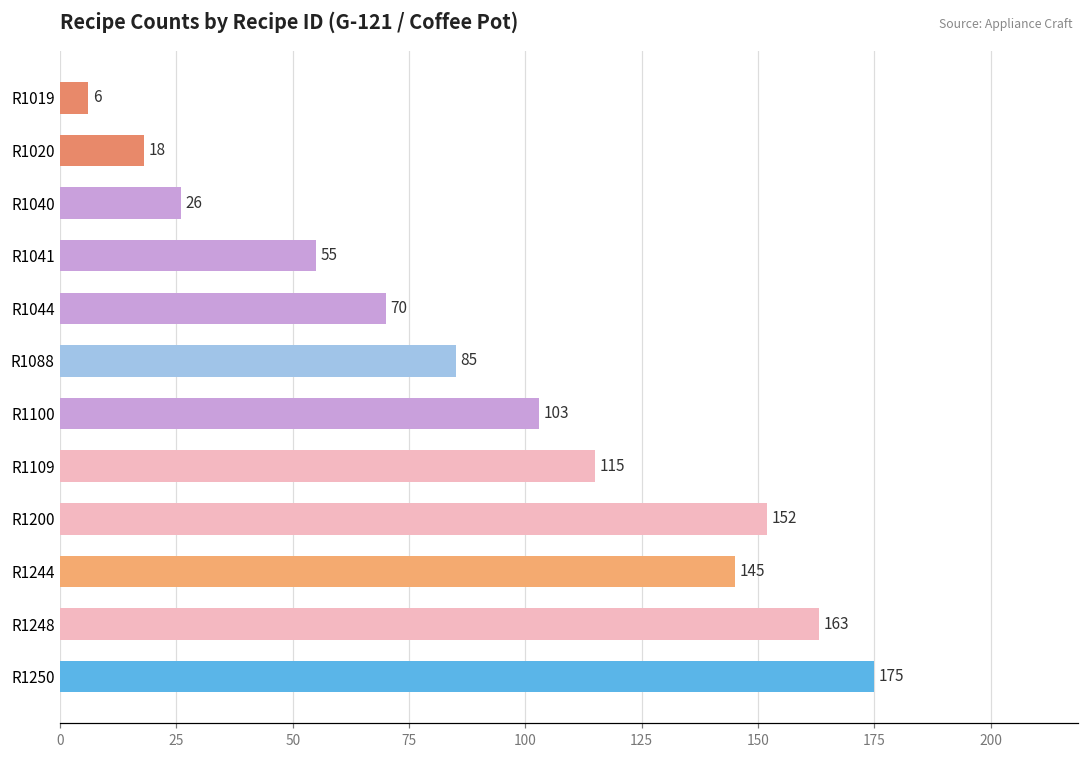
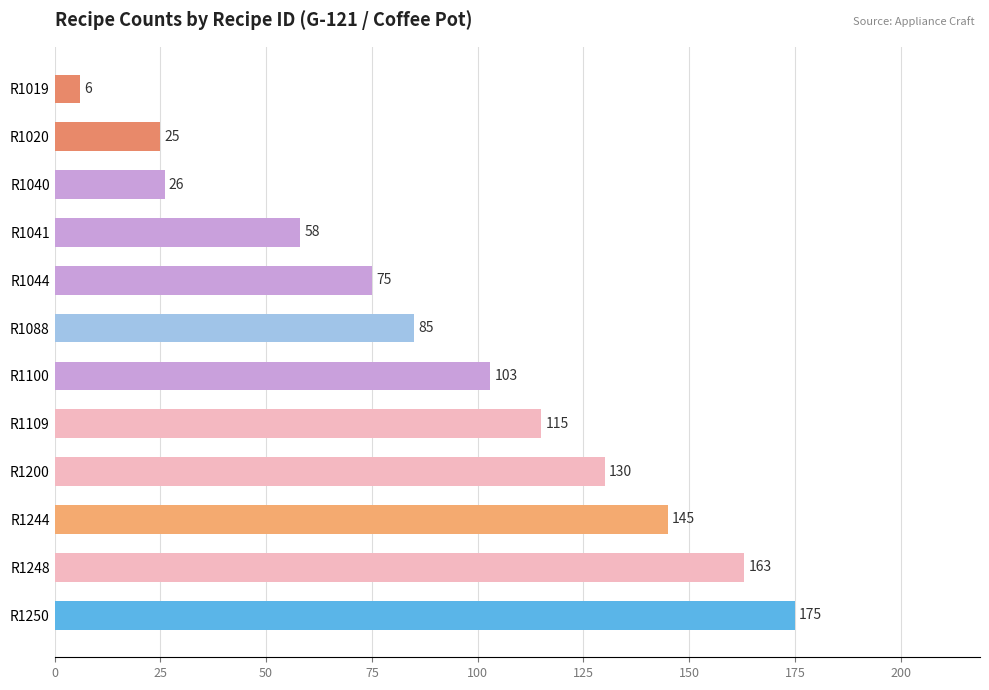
R1020: 18 -> 25
R1041: 55 -> 58
R1044: 70 -> 75
R1200: 152 -> 130
